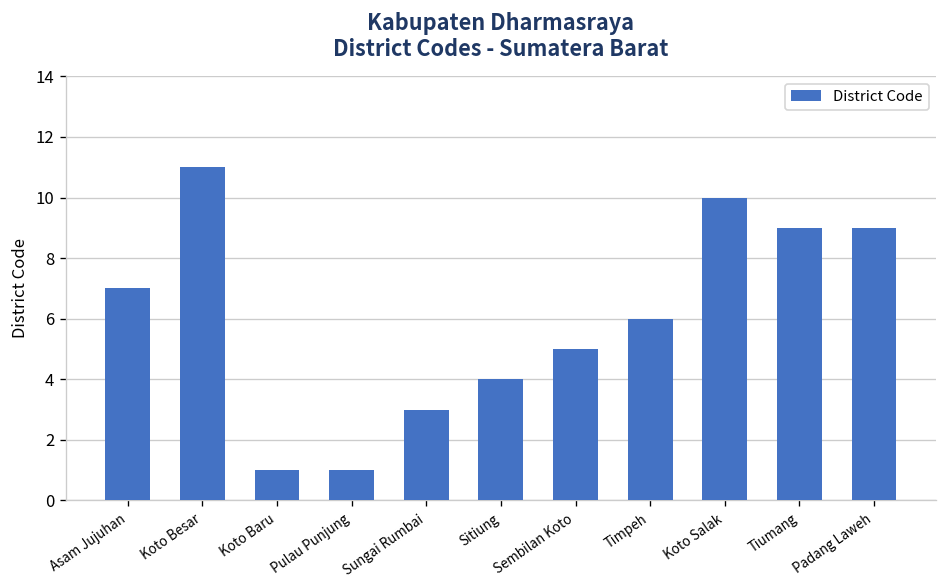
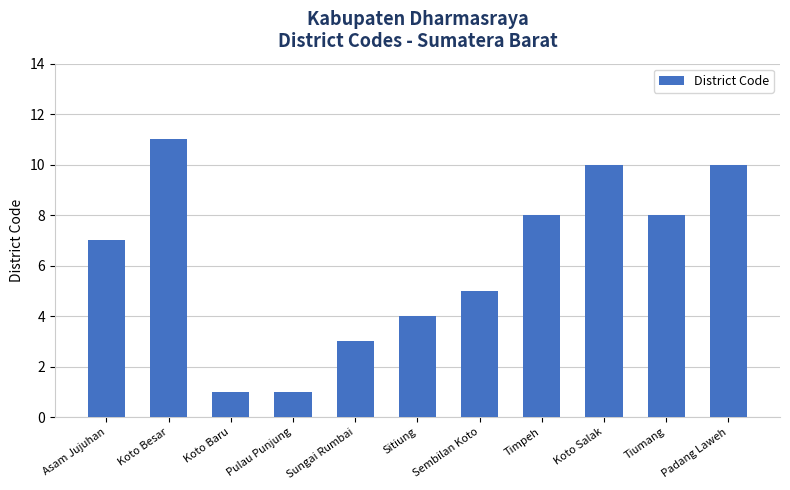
Timpeh: 6 -> 8
Tiumang: 9 -> 8
Padang Laweh: 9 -> 10
